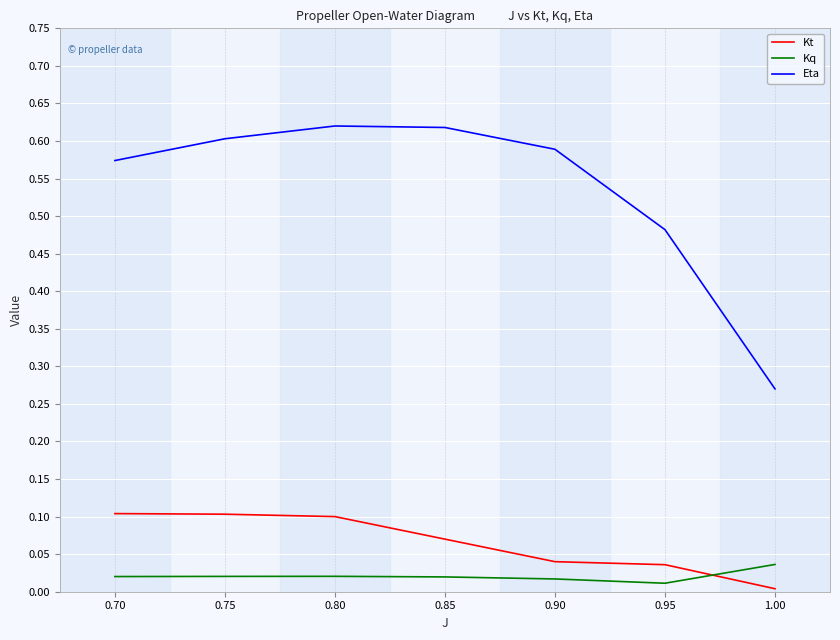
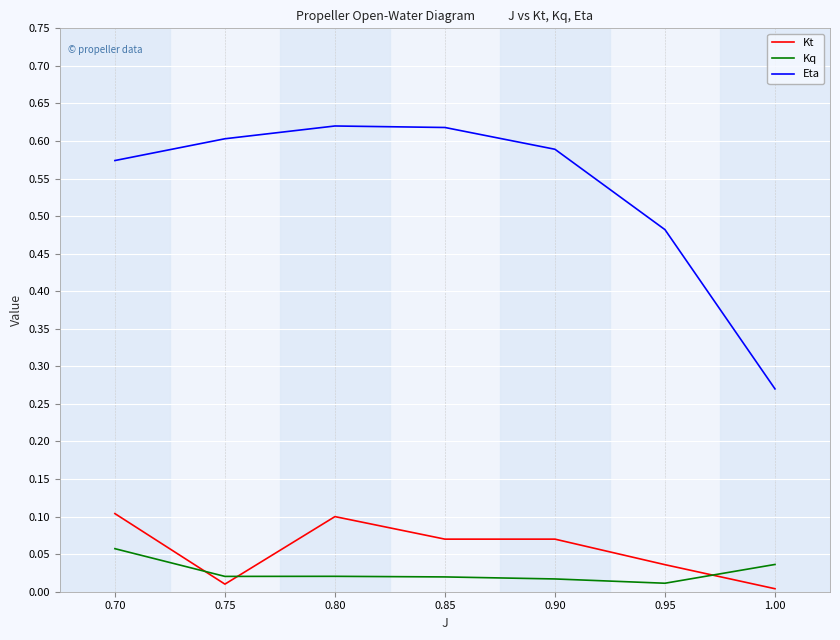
Kq, 0.70: 0.02 -> 0.06
Kt, 0.75: 0.10 -> 0.01
Kt, 0.90: 0.04 -> 0.07
